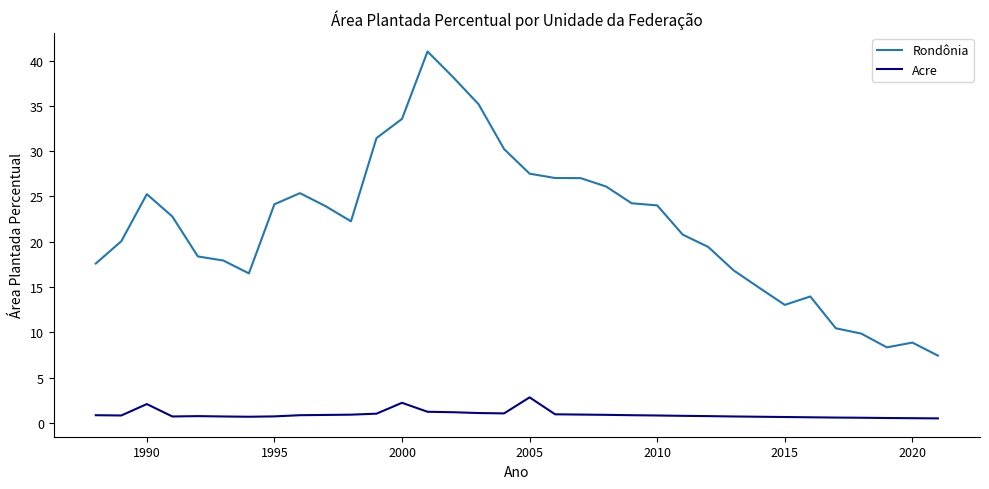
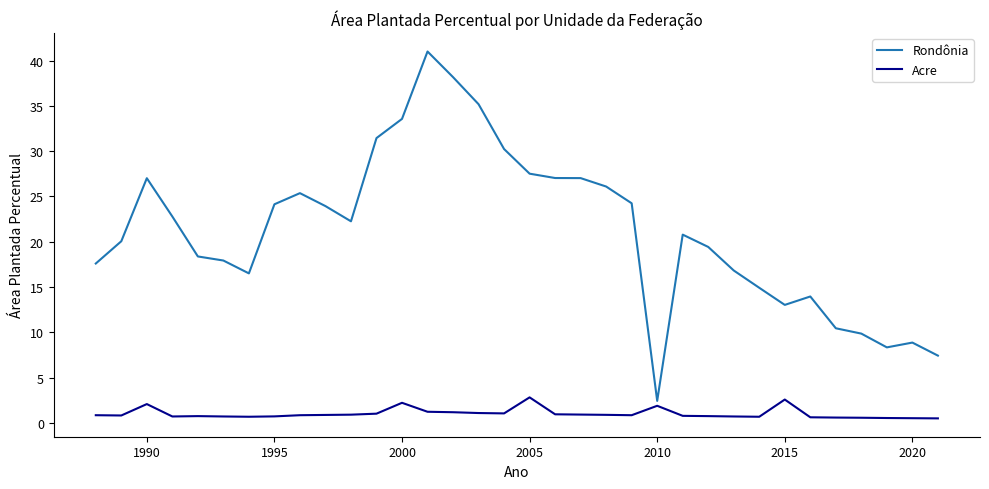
Rondônia, 1990: 25 -> 27
Rondônia, 2010: 24 -> 2
Acre, 2010: 1 -> 2
Acre, 2015: 1 -> 3
